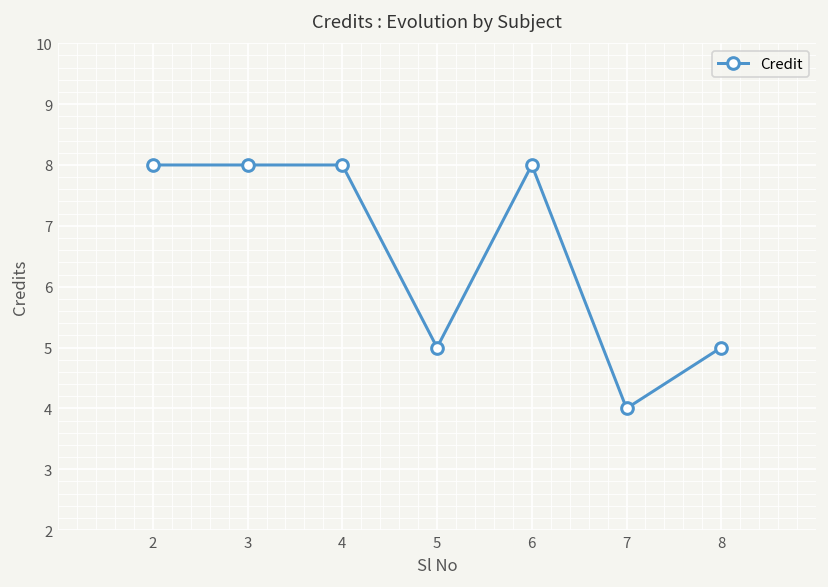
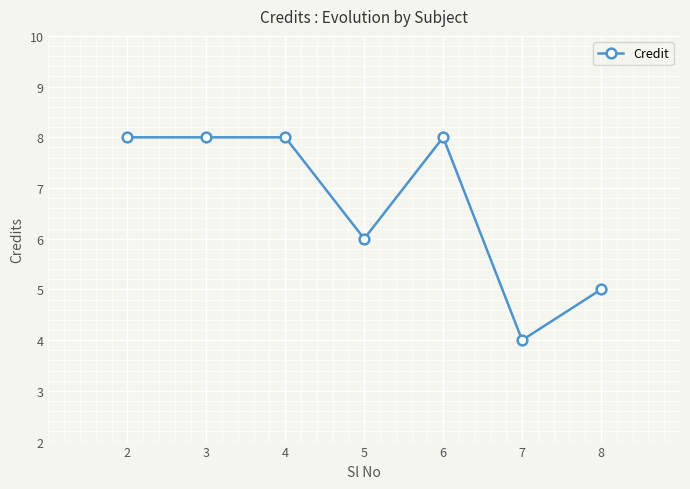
5: 5 -> 6
